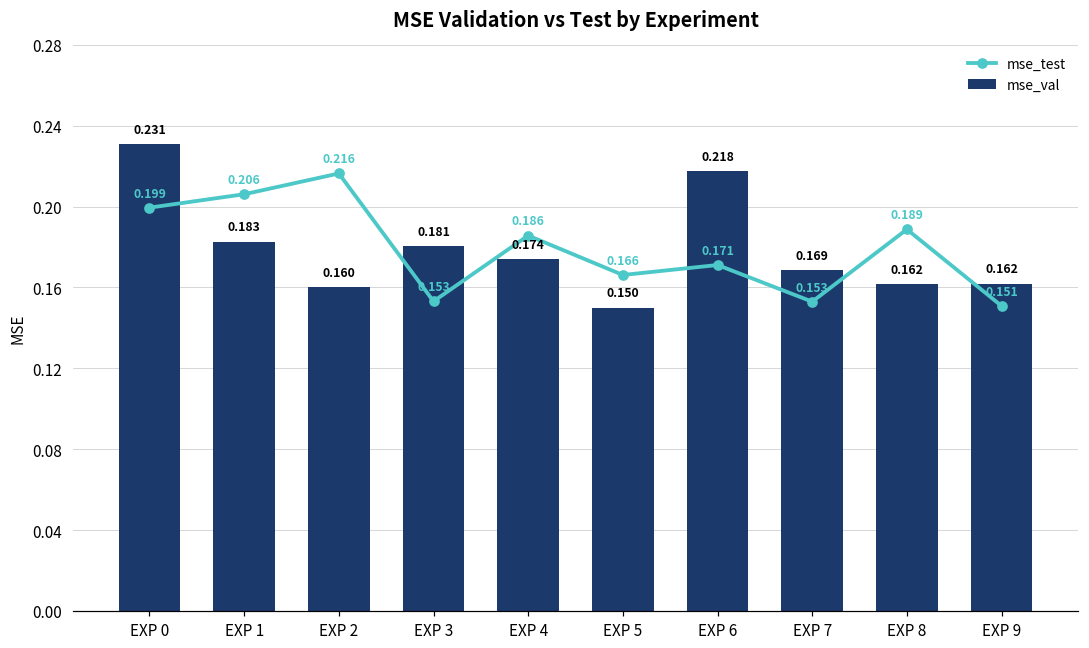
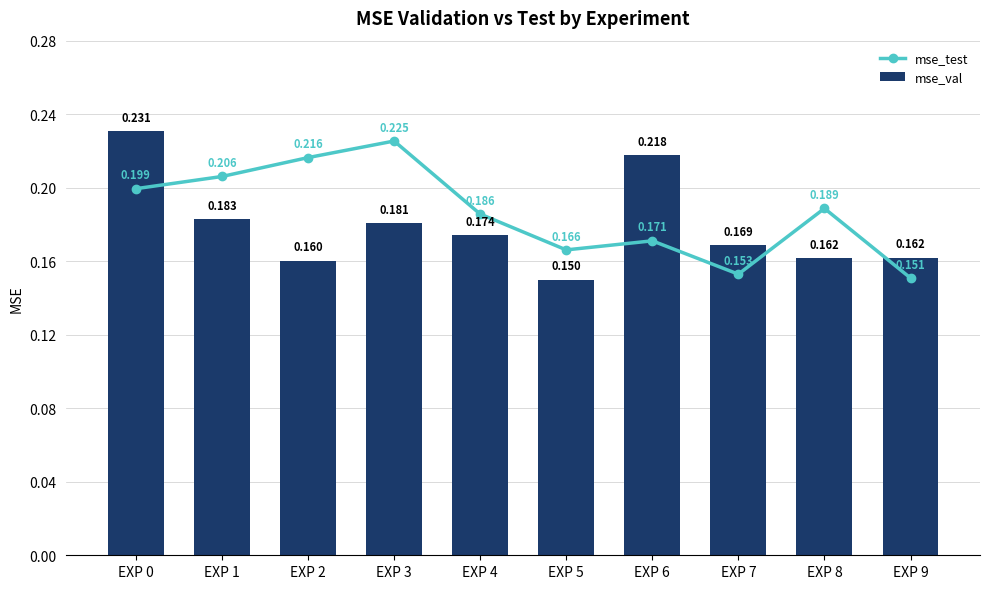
mse_test, EXP 3: 0.153 -> 0.225
